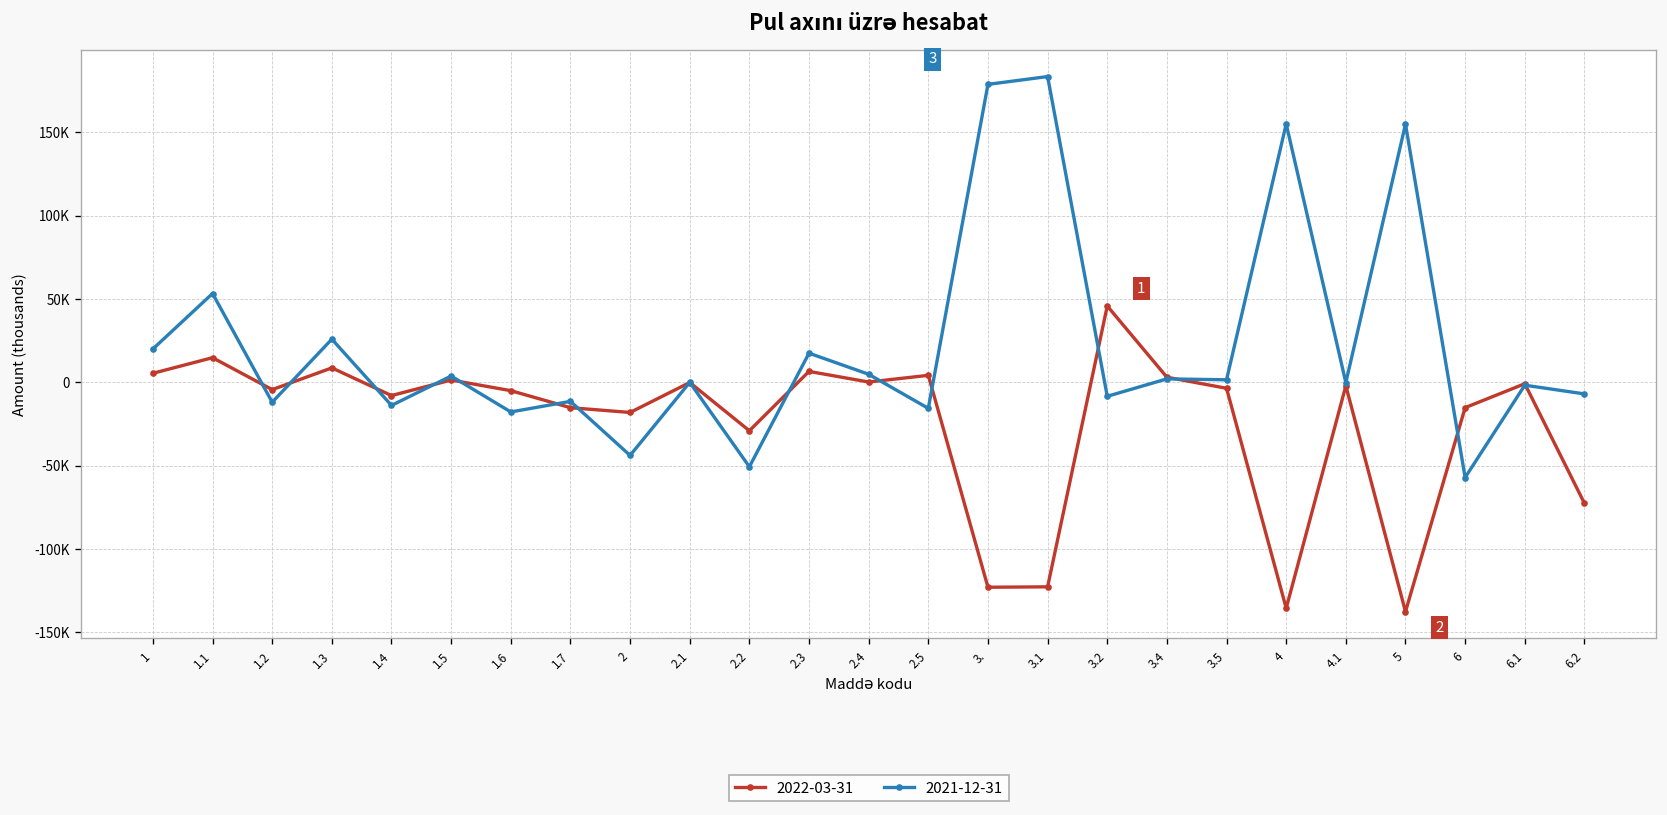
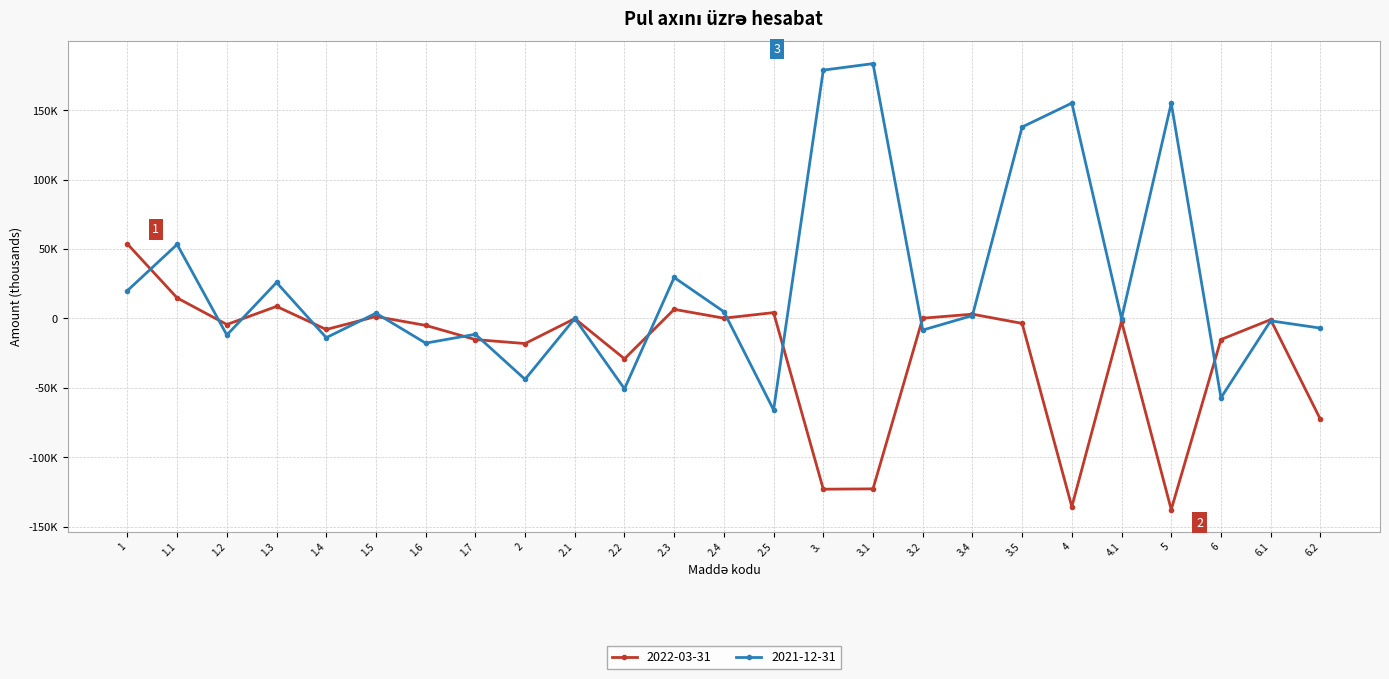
2022-03-31, 1: 5000 -> 54000
2021-12-31, 2.3: 18000 -> 30000
2021-12-31, 2.5: -16000 -> -66000
2022-03-31, 3.2: 46000 -> 0
2021-12-31, 3.5: 2000 -> 138000
